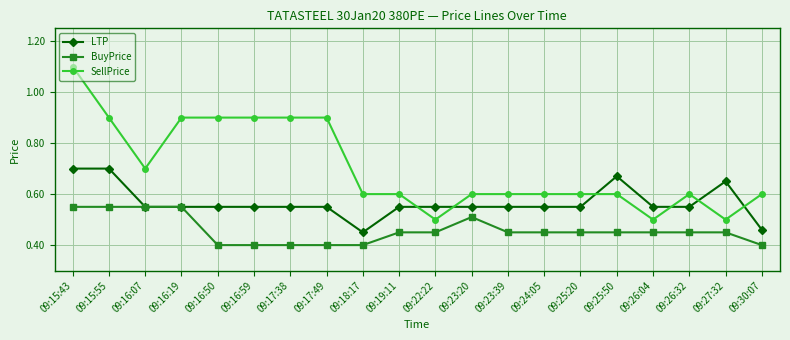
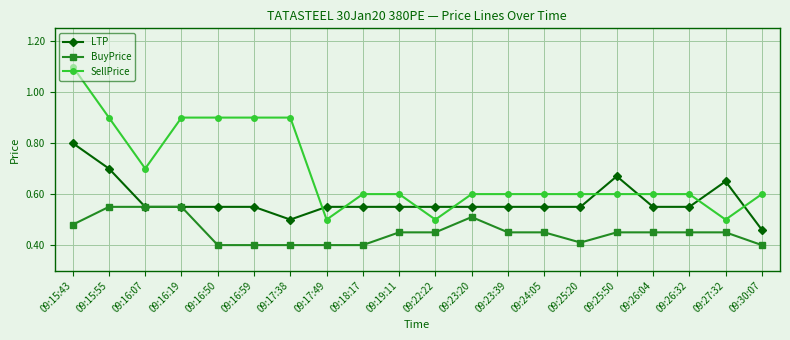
LTP, 09:15:43: 0.7 -> 0.8
BuyPrice, 09:15:43: 0.55 -> 0.48
LTP, 09:17:38: 0.55 -> 0.50
SellPrice, 09:17:49: 0.9 -> 0.5
LTP, 09:18:17: 0.45 -> 0.55
BuyPrice, 09:25:20: 0.45 -> 0.41
SellPrice, 09:26:04: 0.5 -> 0.6
